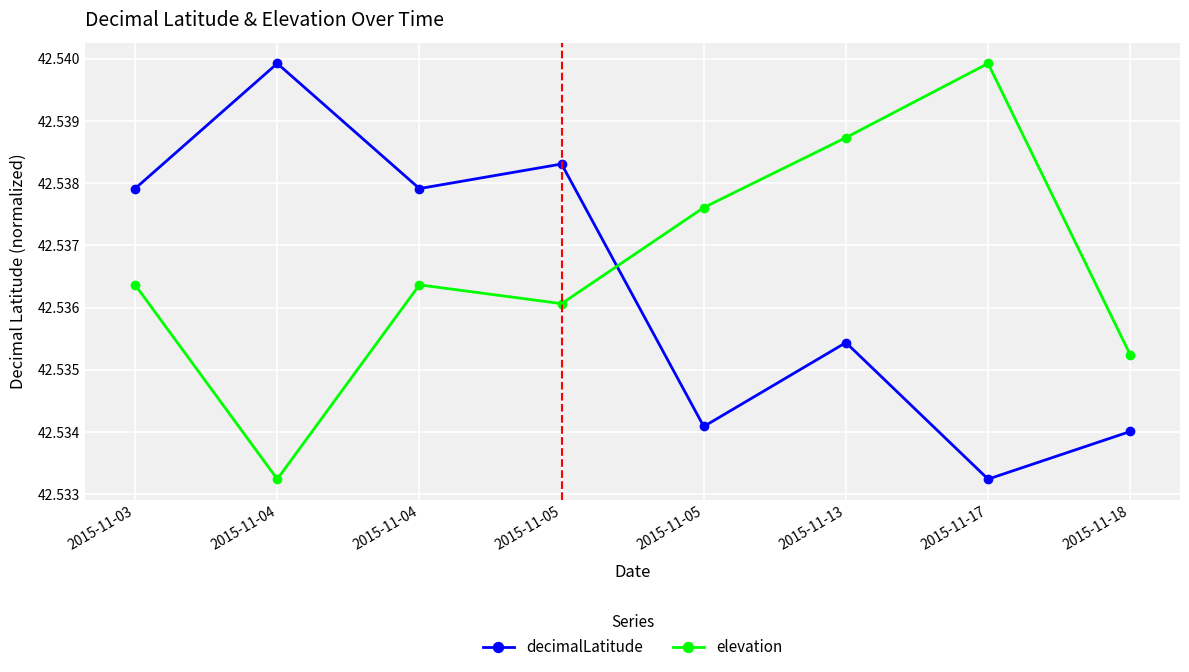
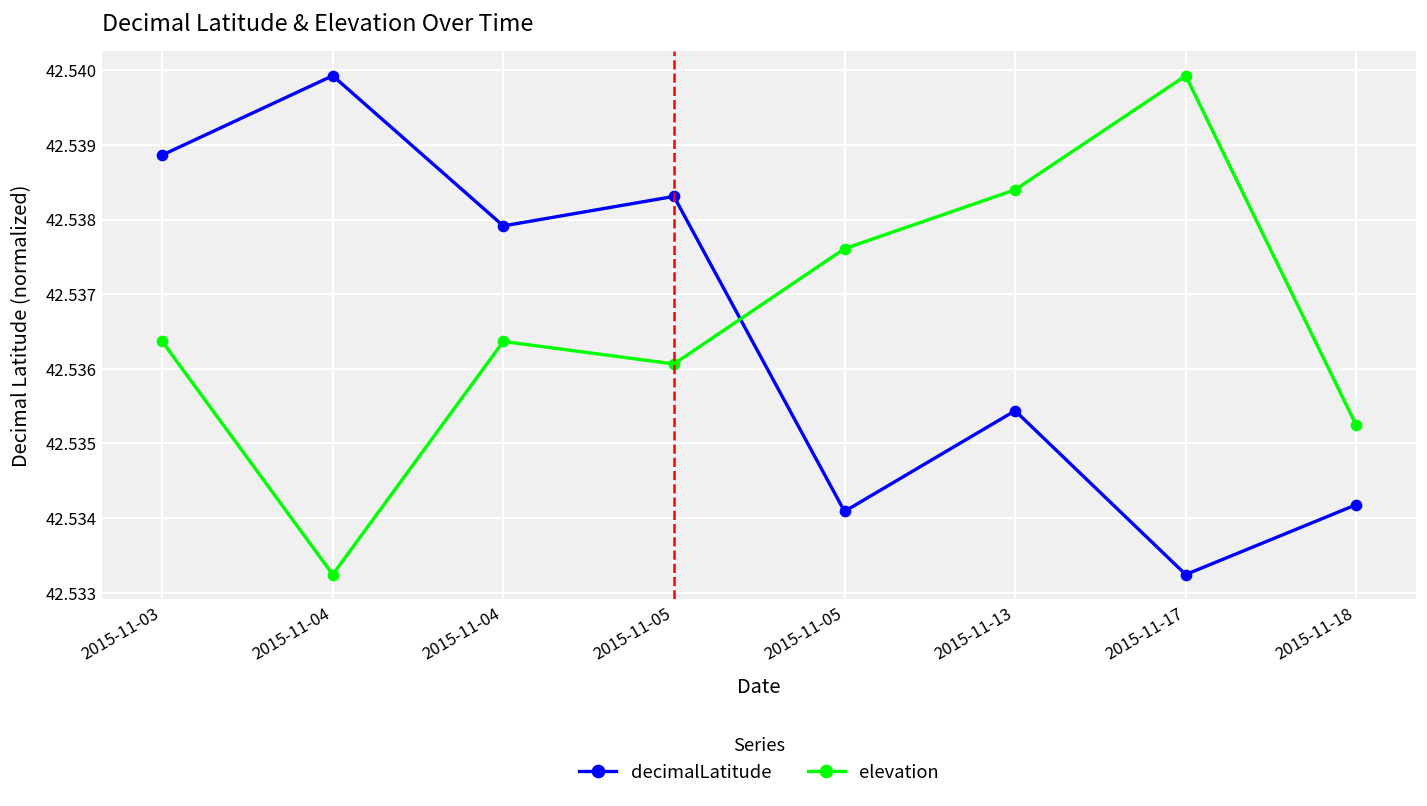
decimalLatitude, 2015-11-03: 42.5379 -> 42.5389
elevation, 2015-11-13: 42.5387 -> 42.5384
decimalLatitude, 2015-11-18: 42.5340 -> 42.5342
